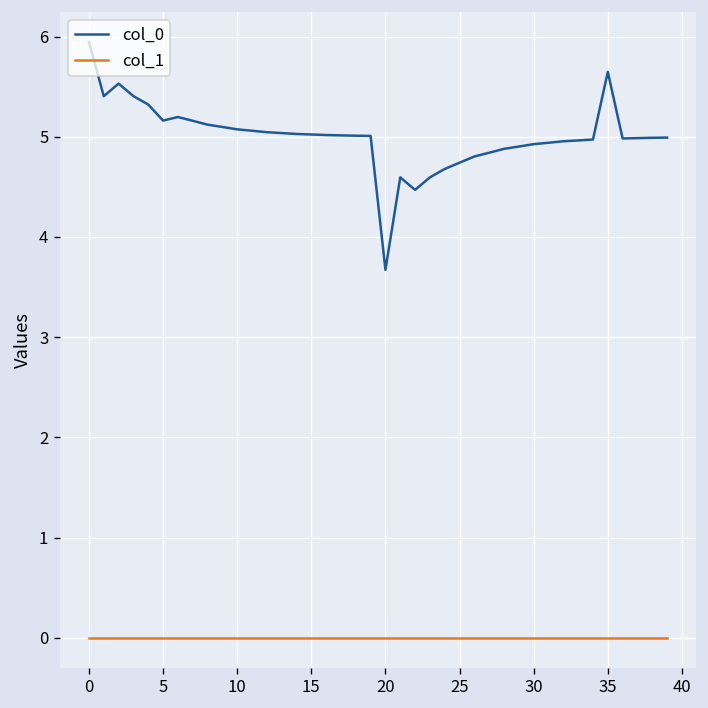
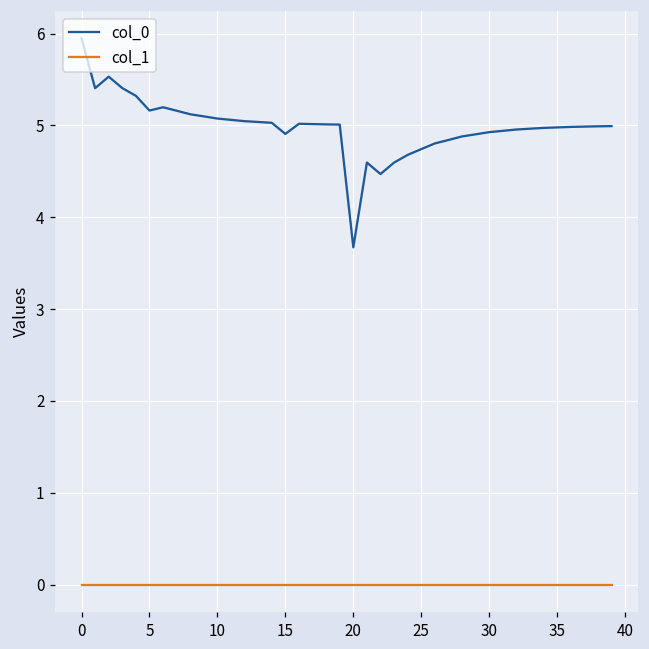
col_0, 15: 5.0 -> 4.9
col_0, 35: 5.6 -> 5.0
